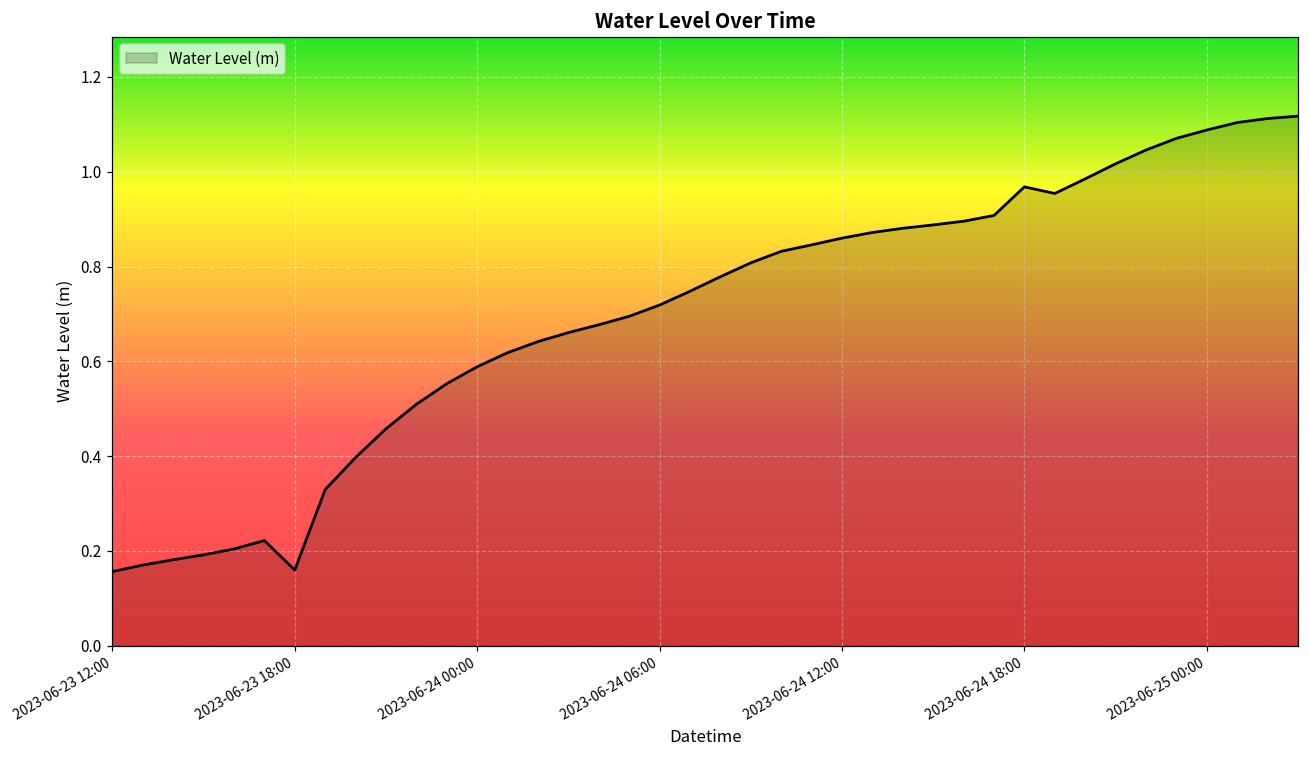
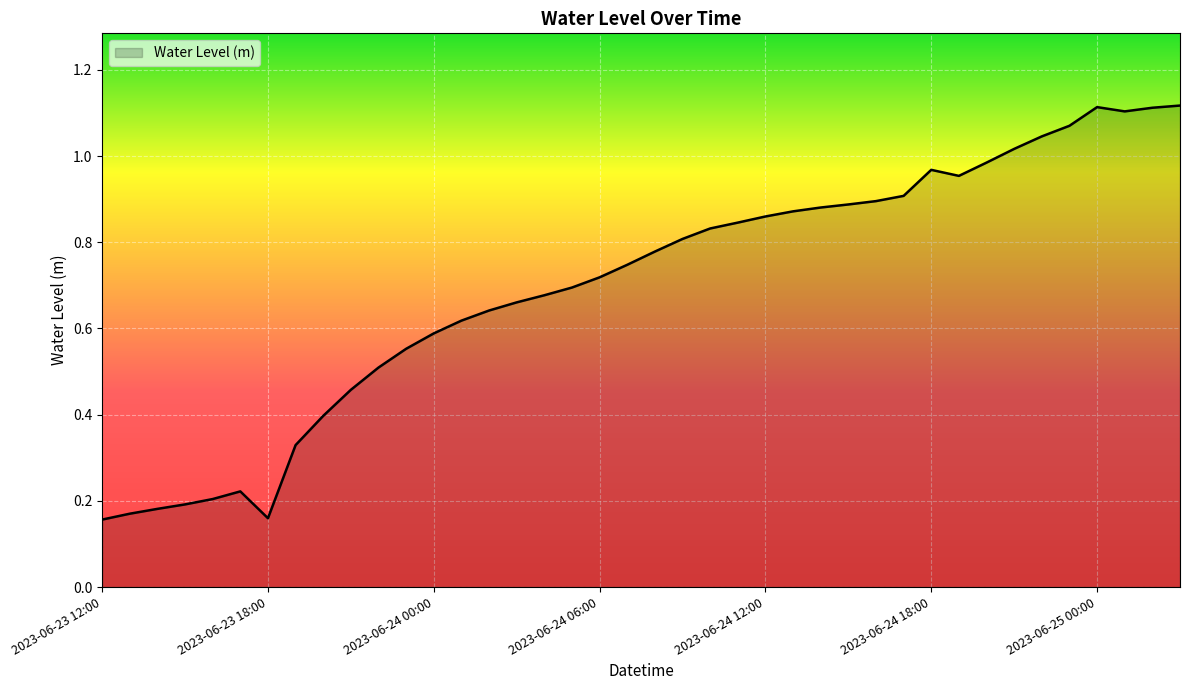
2023-06-25 00:00: 1.09 -> 1.11
